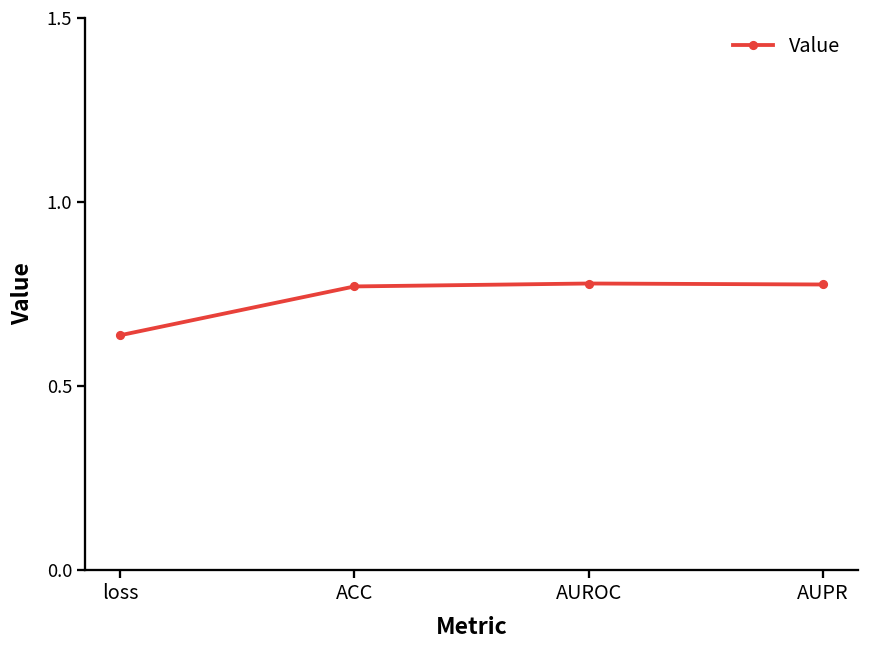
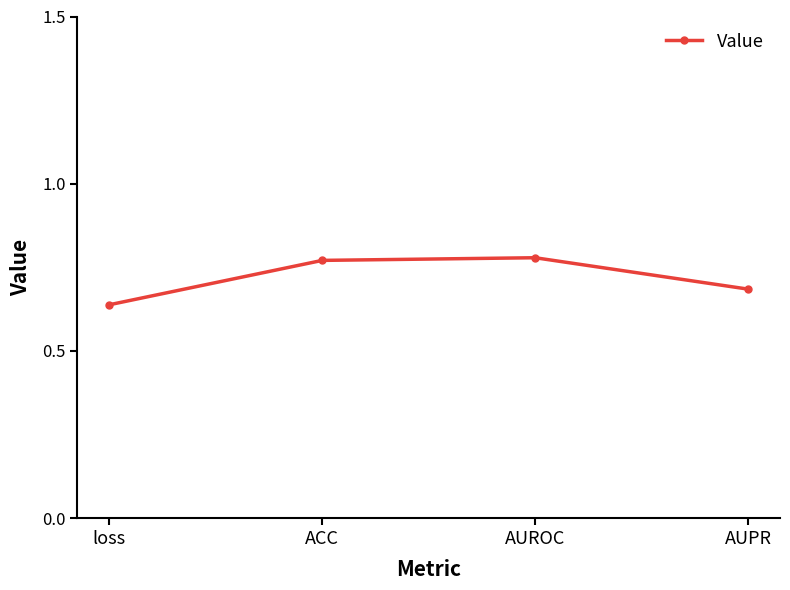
AUPR: 0.78 -> 0.68
